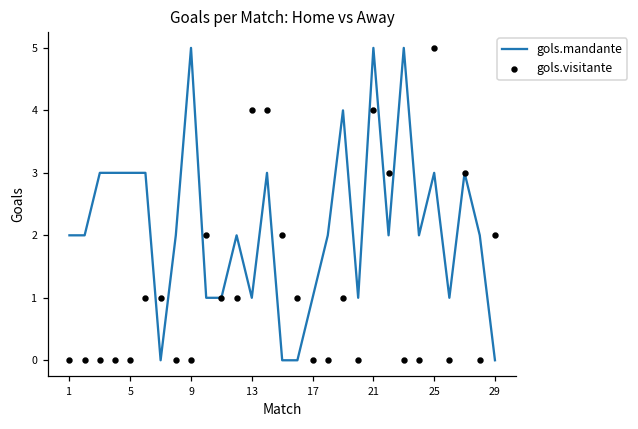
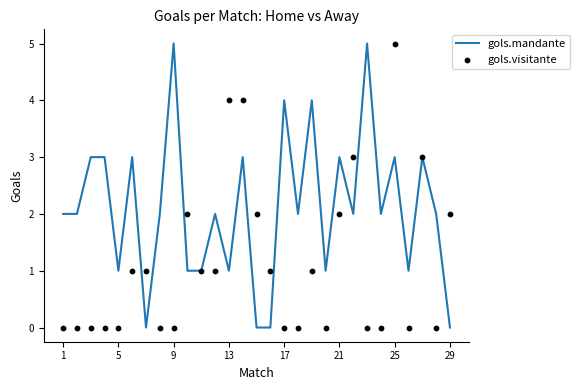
gols.mandante, 5: 3 -> 1
gols.mandante, 17: 1 -> 4
gols.mandante, 21: 5 -> 3
gols.visitante, 21: 4 -> 2
